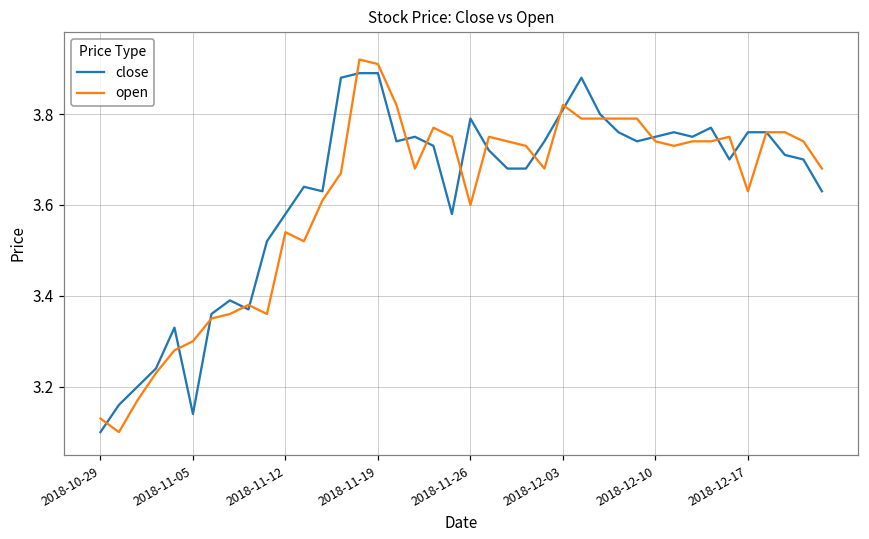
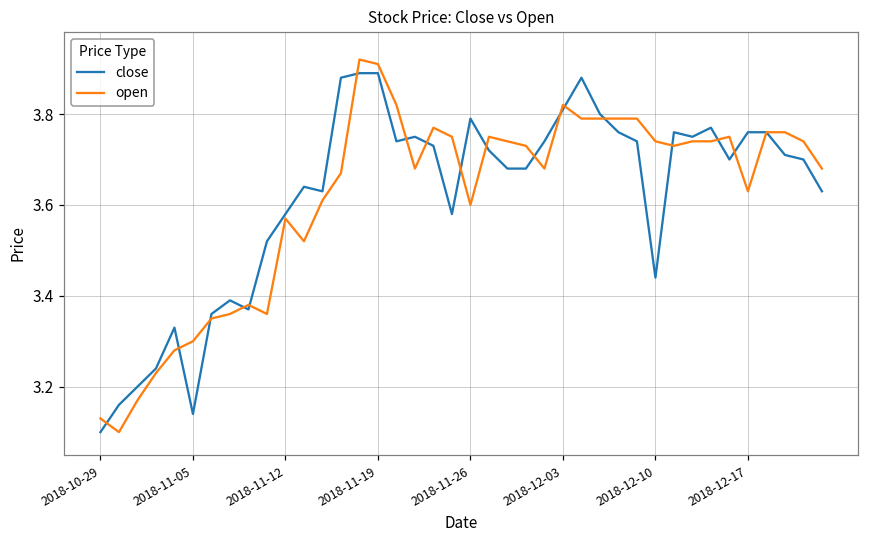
open, 2018-11-12: 3.54 -> 3.57
close, 2018-12-10: 3.75 -> 3.44
